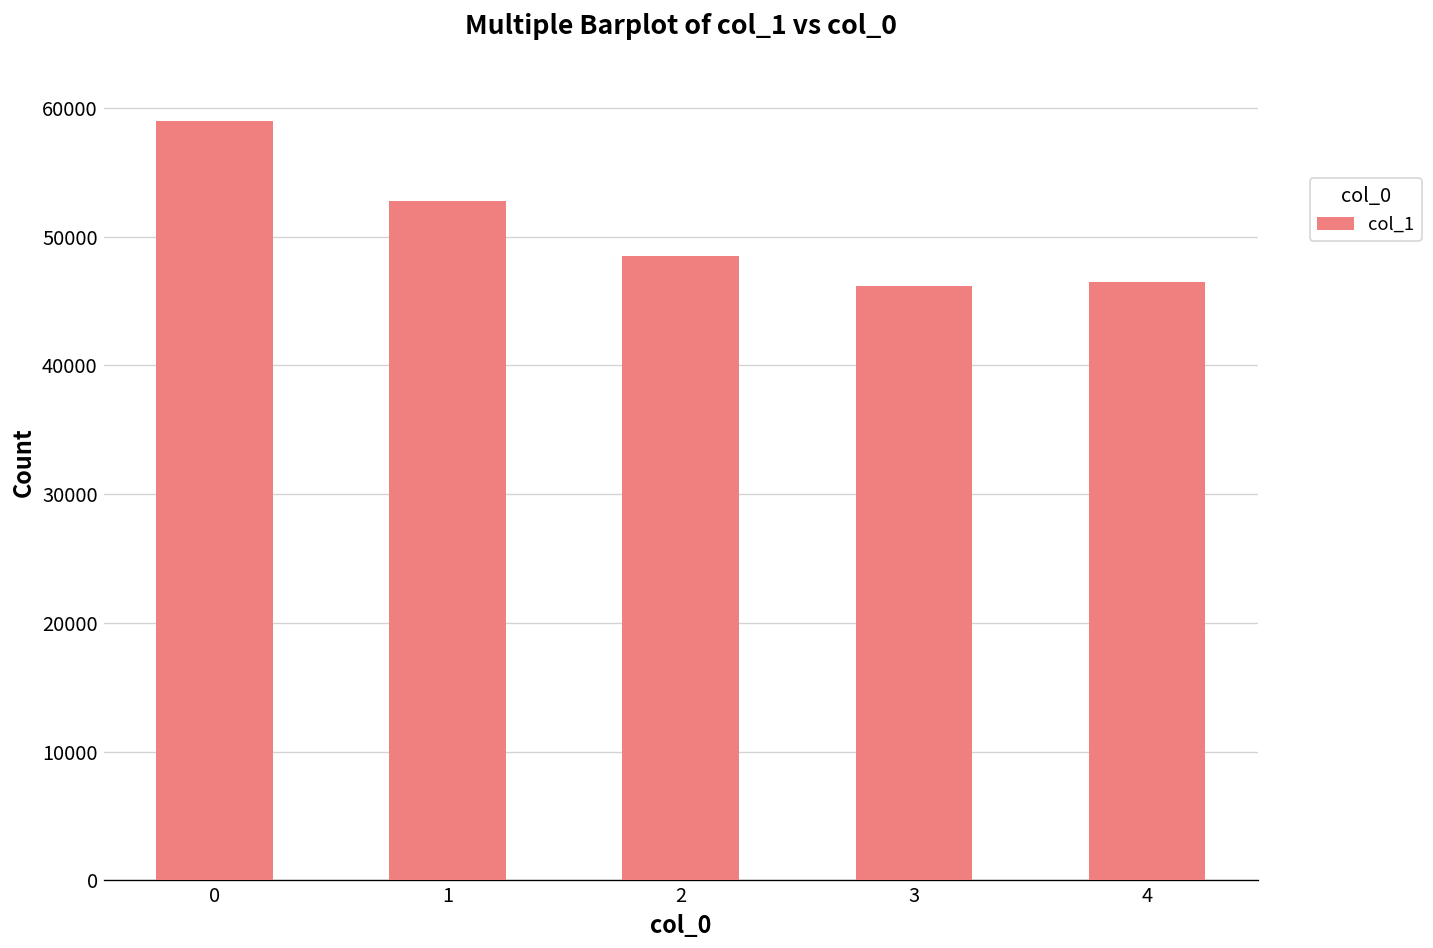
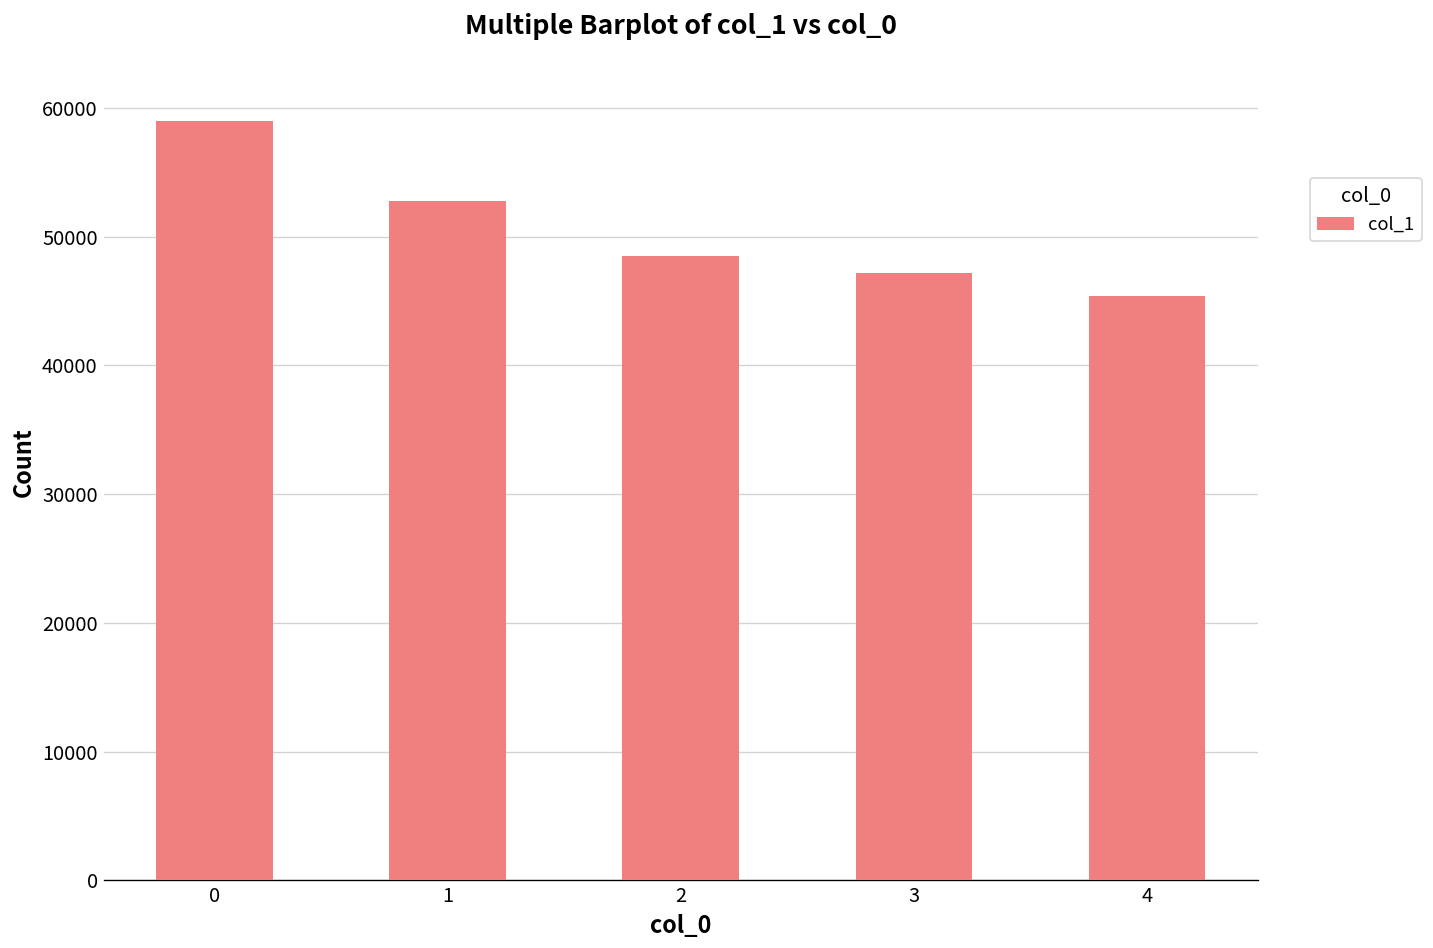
3: 46100 -> 47200
4: 46500 -> 45400
